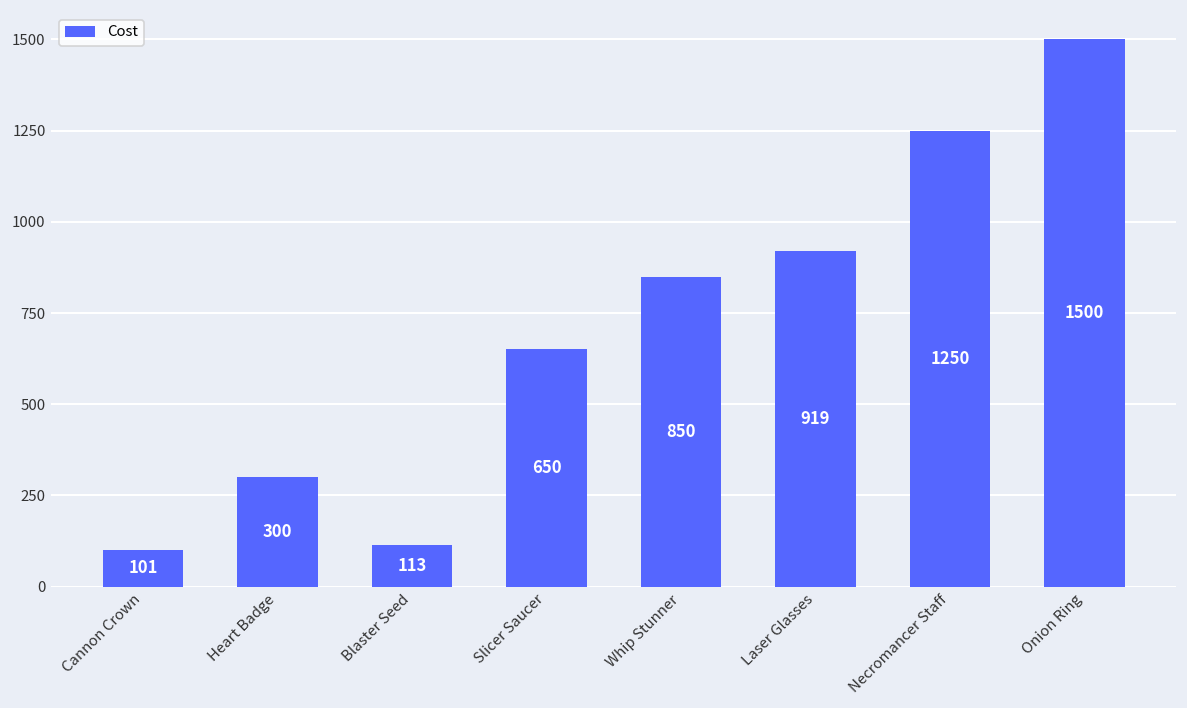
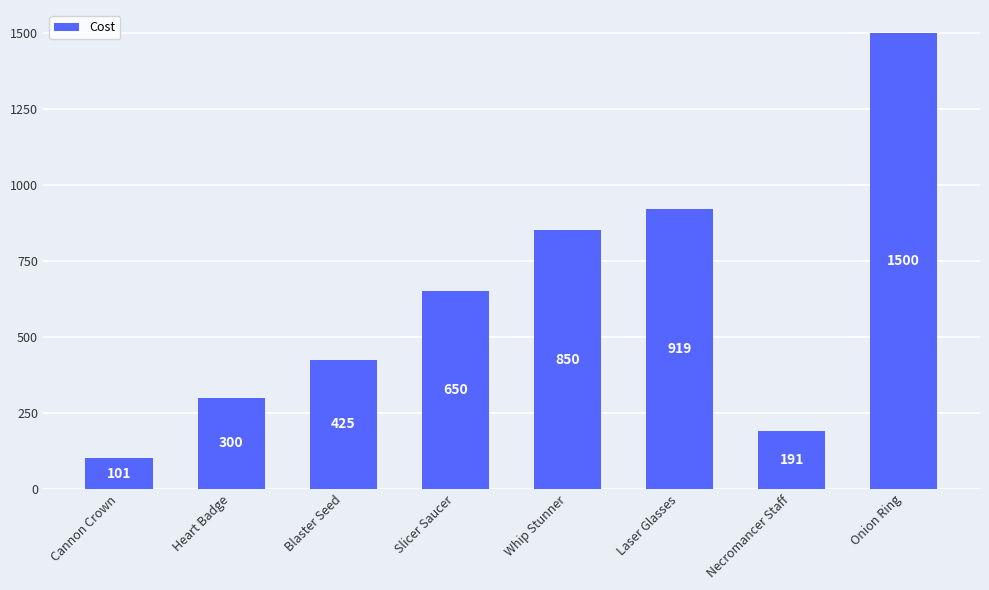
Blaster Seed: 113 -> 425
Necromancer Staff: 1250 -> 191
